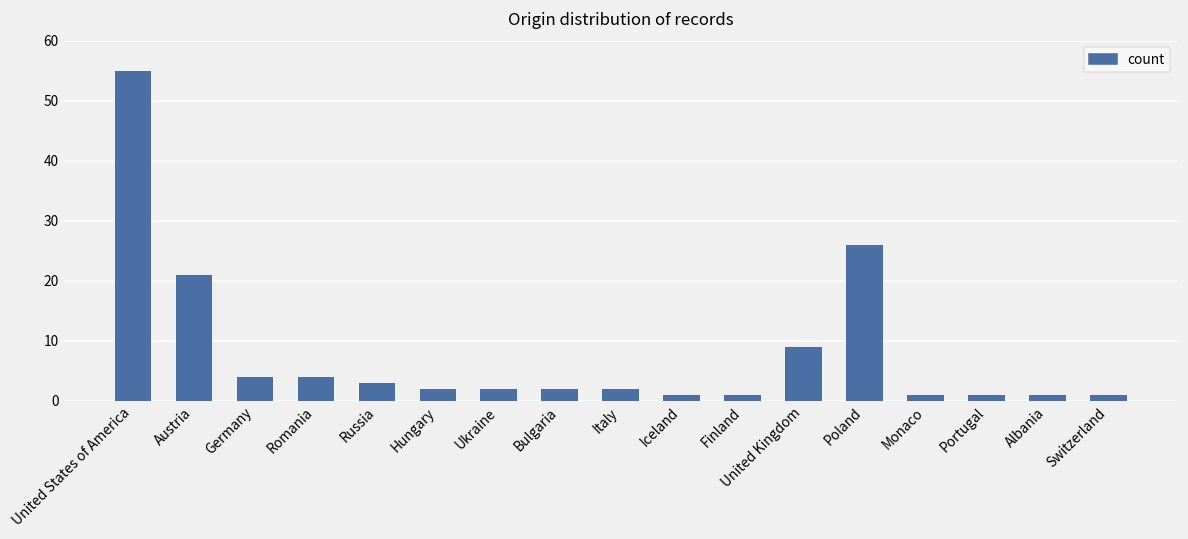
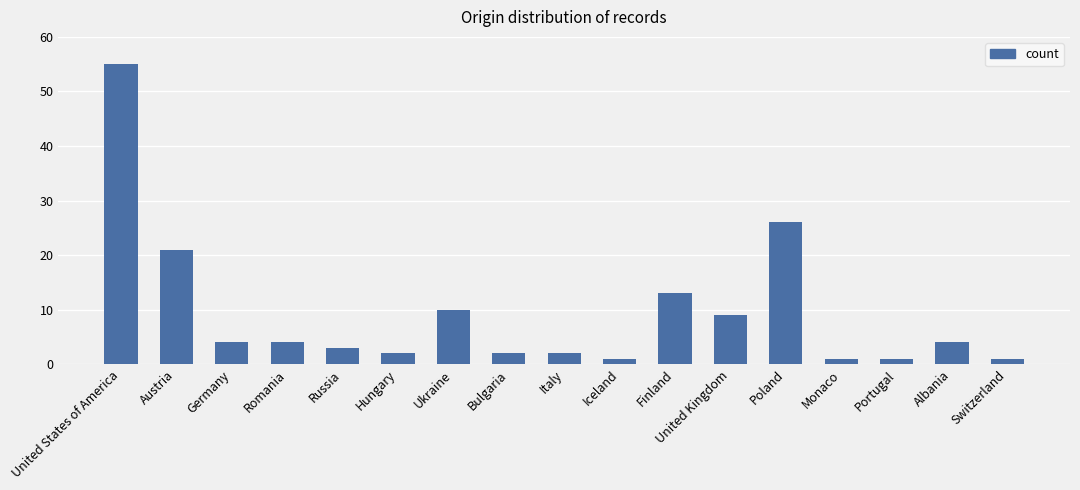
Ukraine: 2 -> 10
Finland: 1 -> 13
Albania: 1 -> 4
